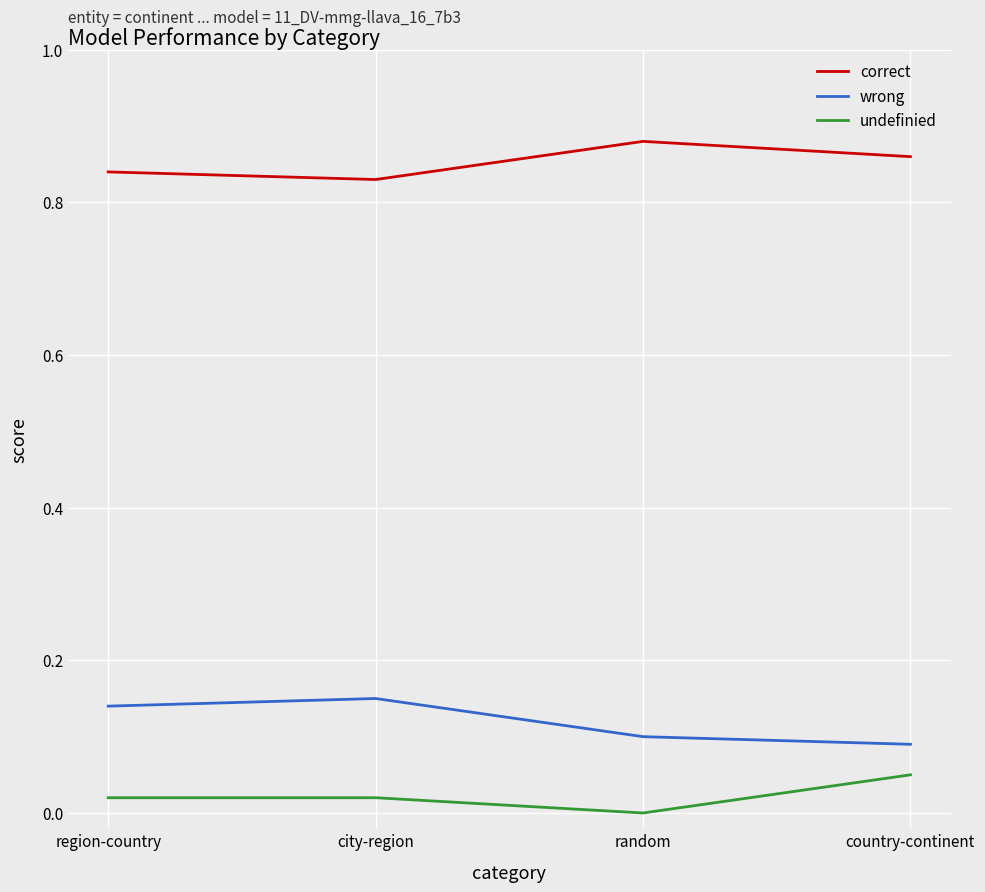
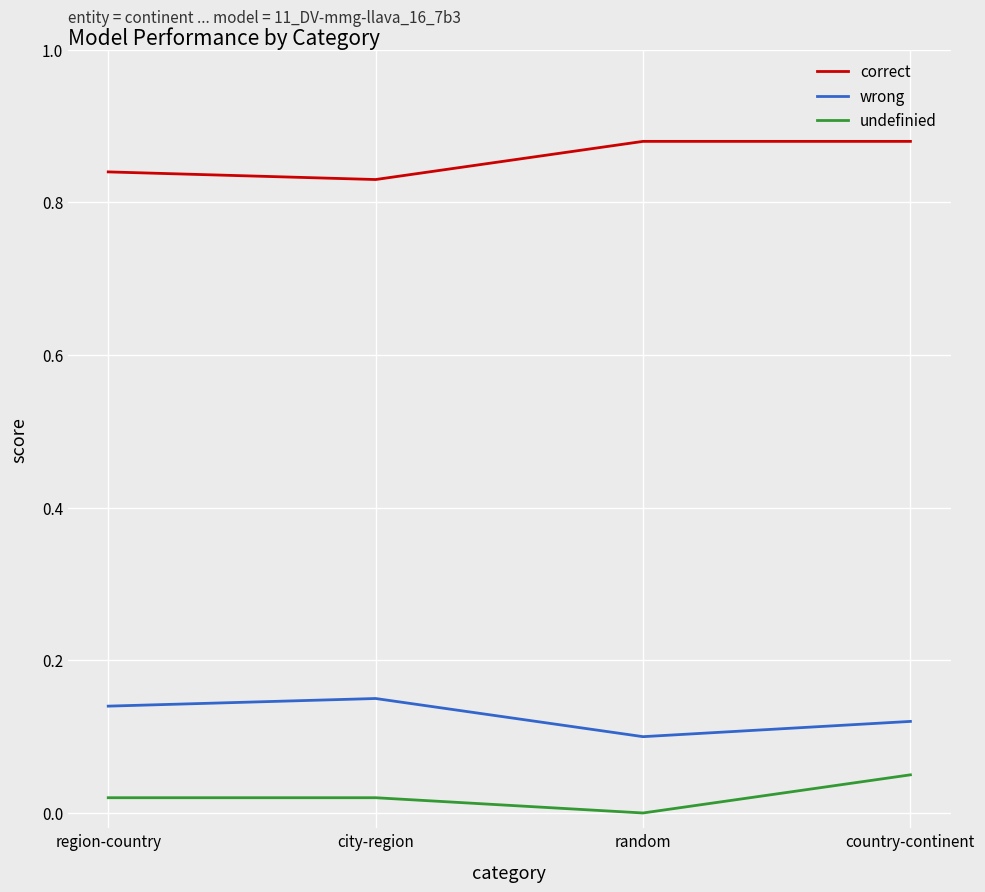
correct, country-continent: 0.86 -> 0.88
wrong, country-continent: 0.09 -> 0.12
